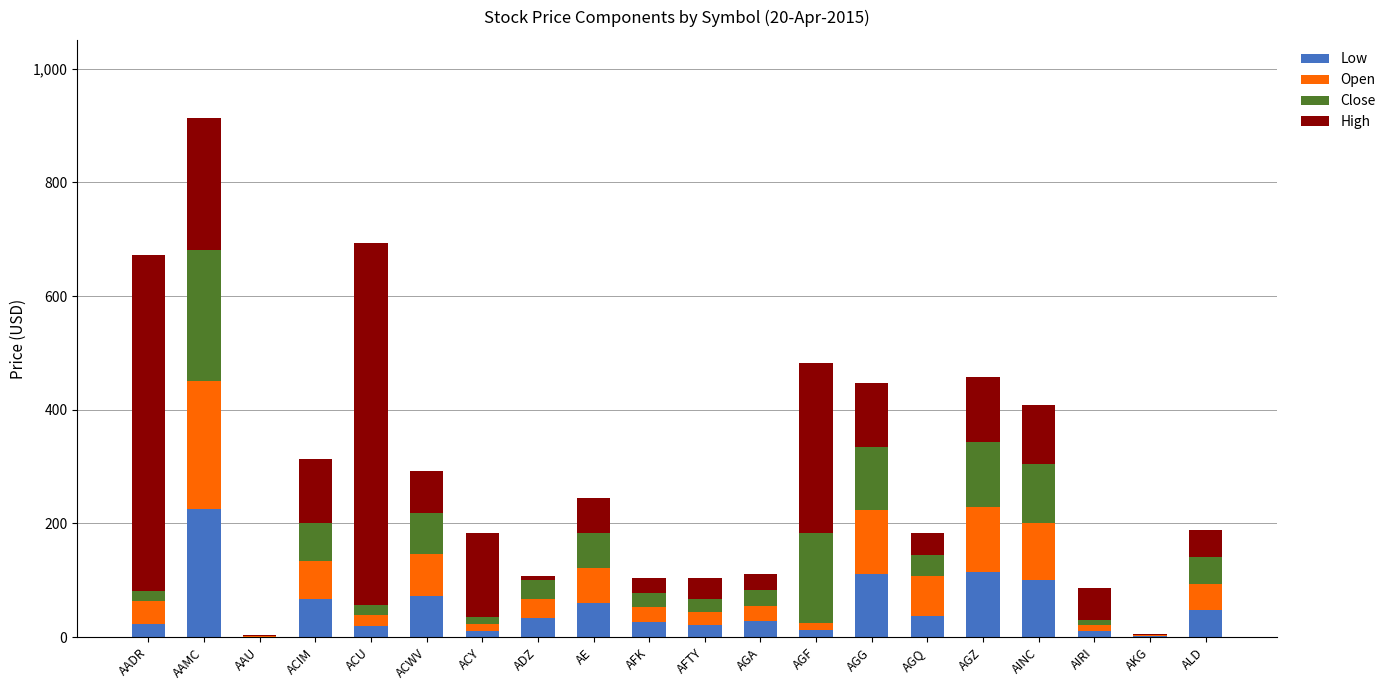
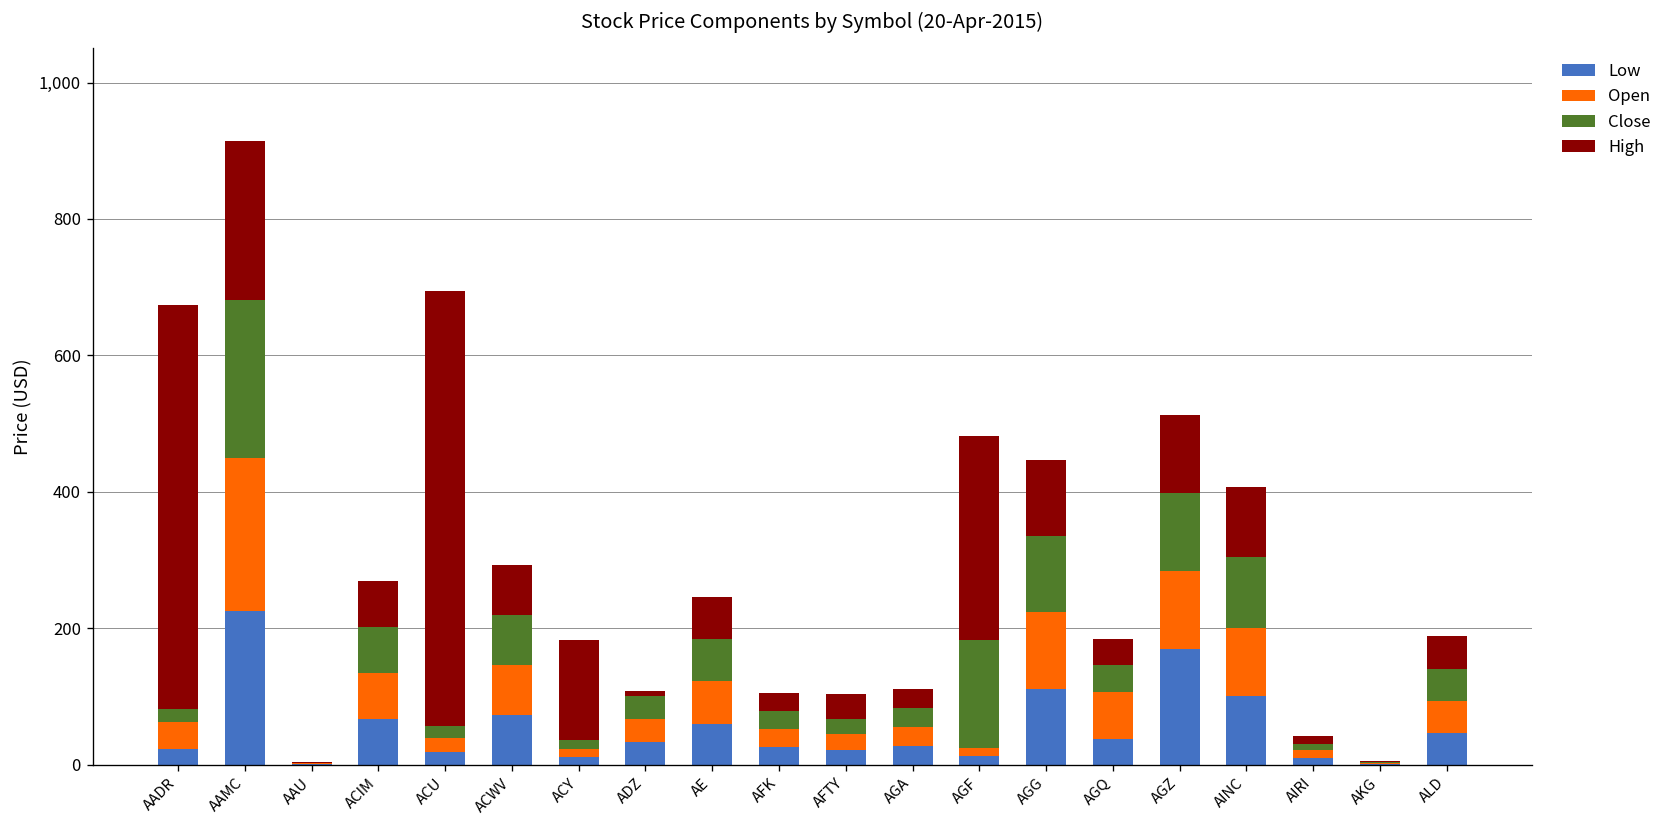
High, ACIM: 110 -> 70
Low, AGZ: 110 -> 170
High, AIRI: 50 -> 10
